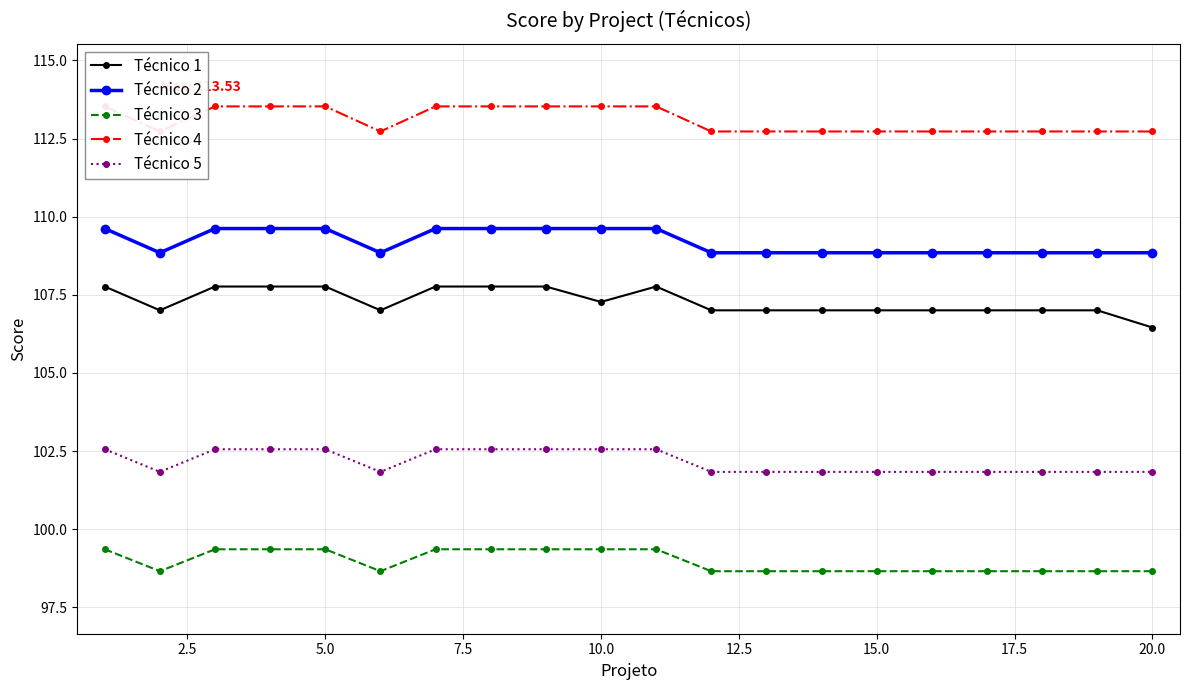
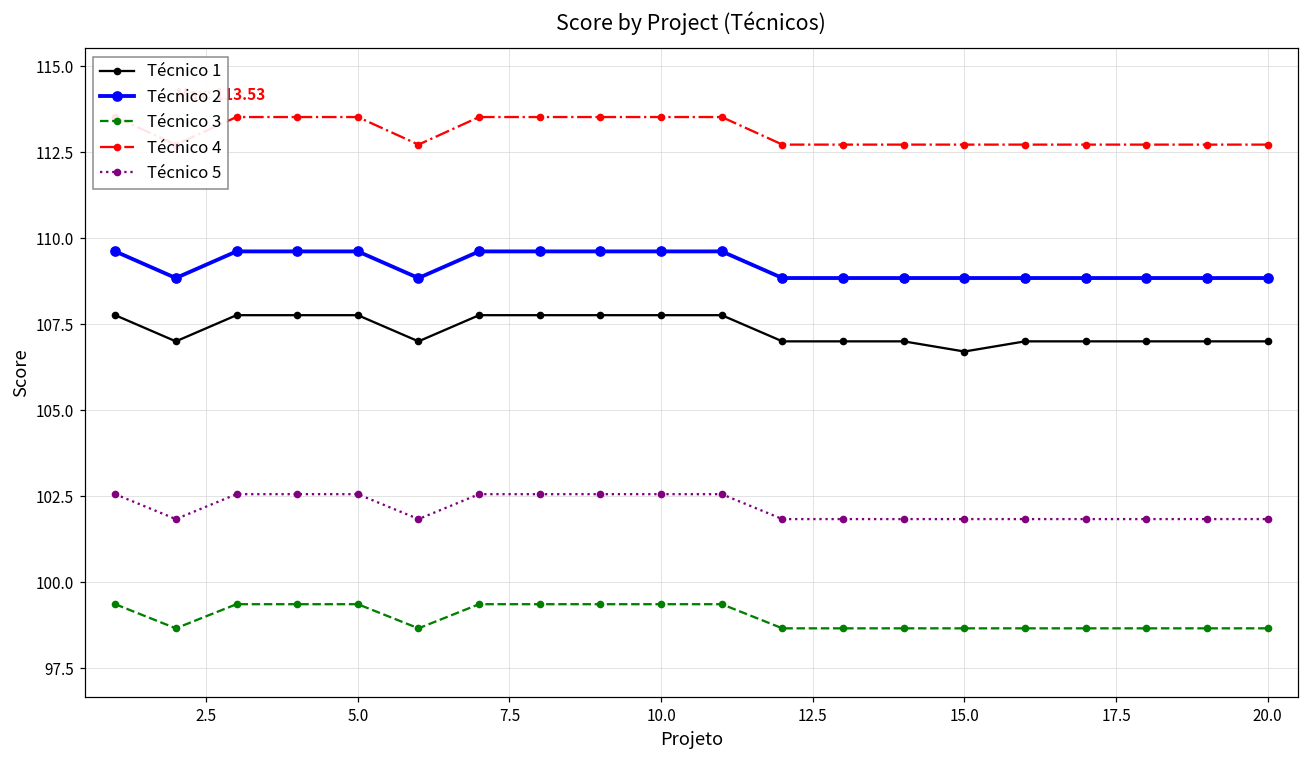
Técnico 1, 10.0: 107.3 -> 107.8
Técnico 1, 15.0: 107.0 -> 106.7
Técnico 1, 20.0: 106.5 -> 107.0
